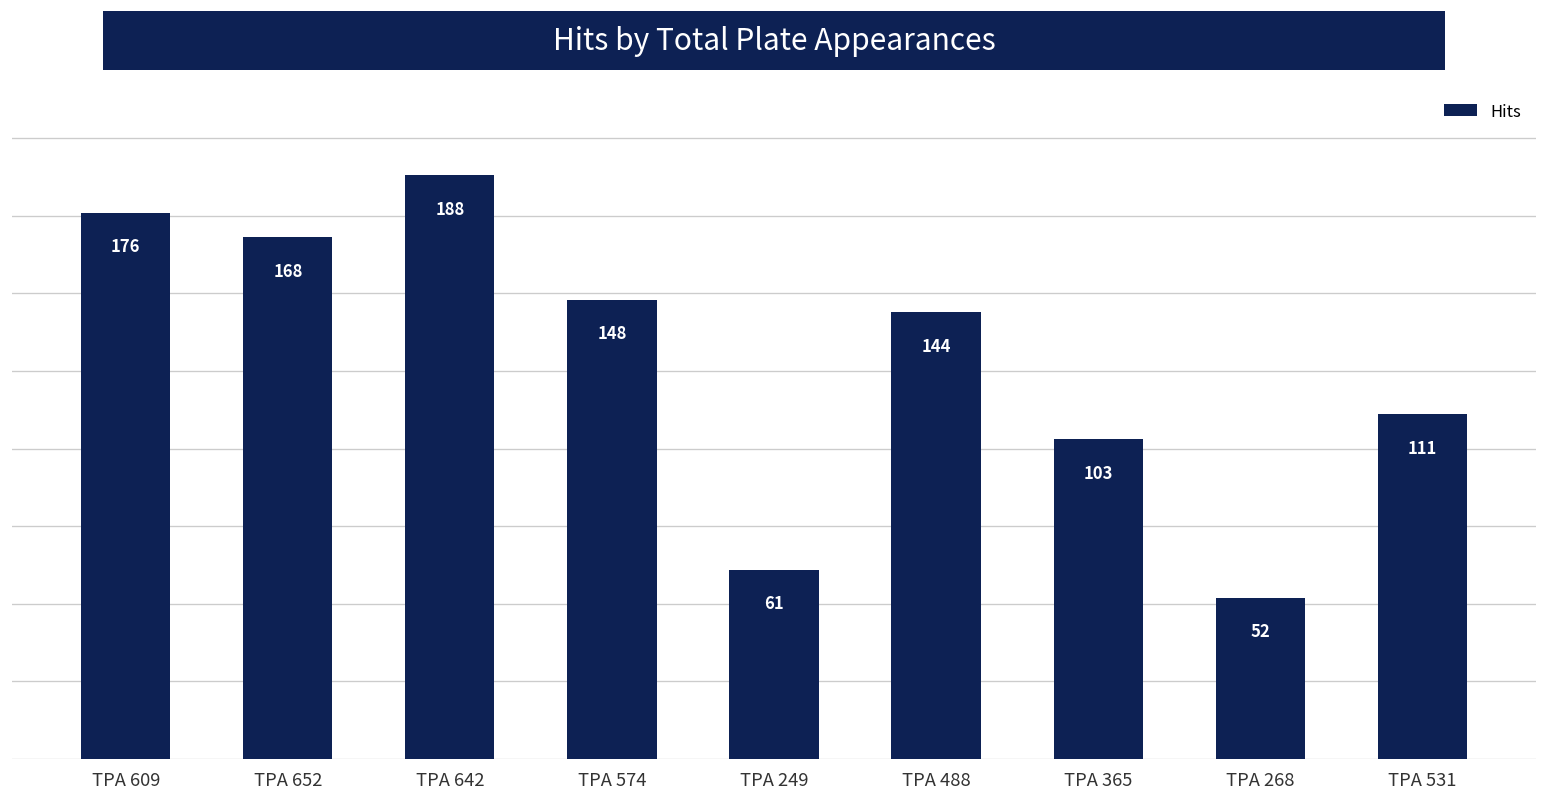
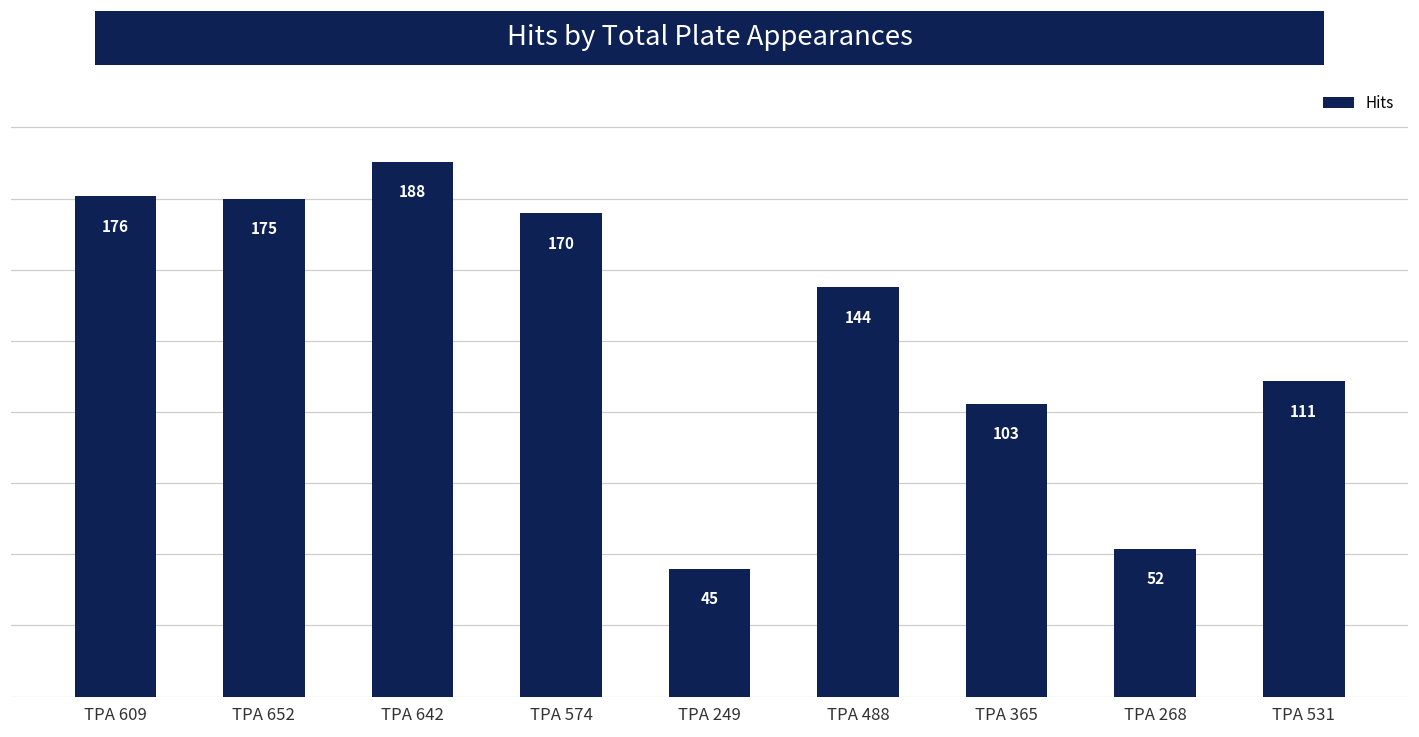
TPA 652: 168 -> 175
TPA 574: 148 -> 170
TPA 249: 61 -> 45
